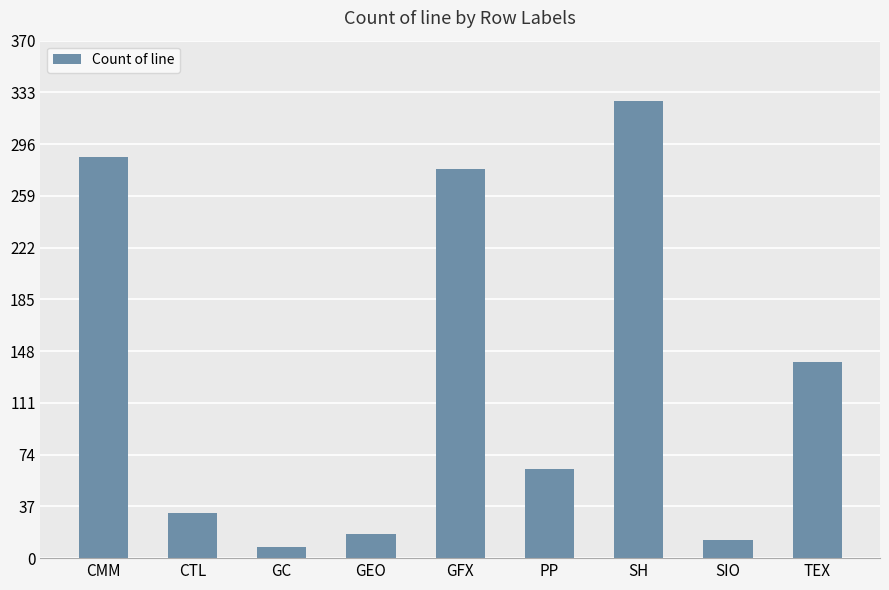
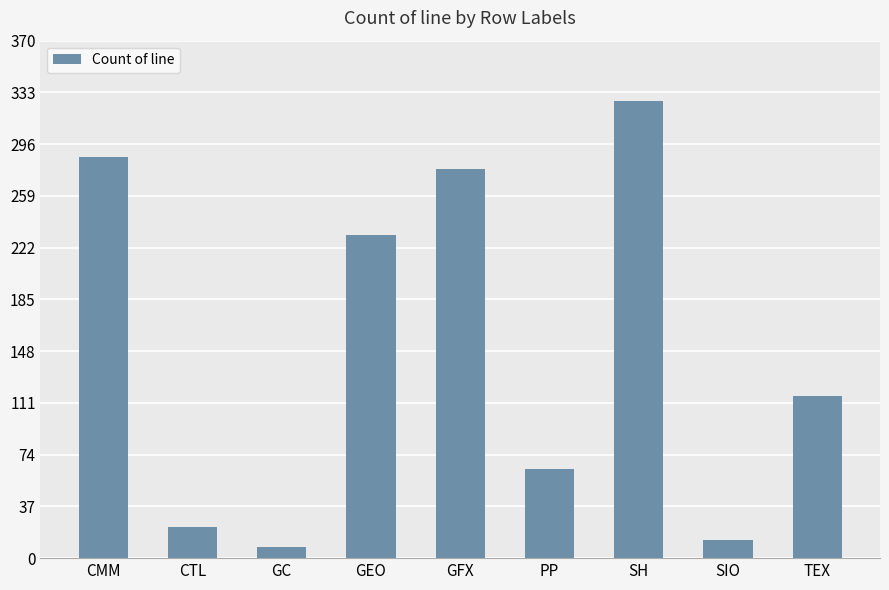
CTL: 32 -> 22
GEO: 17 -> 231
TEX: 140 -> 116
